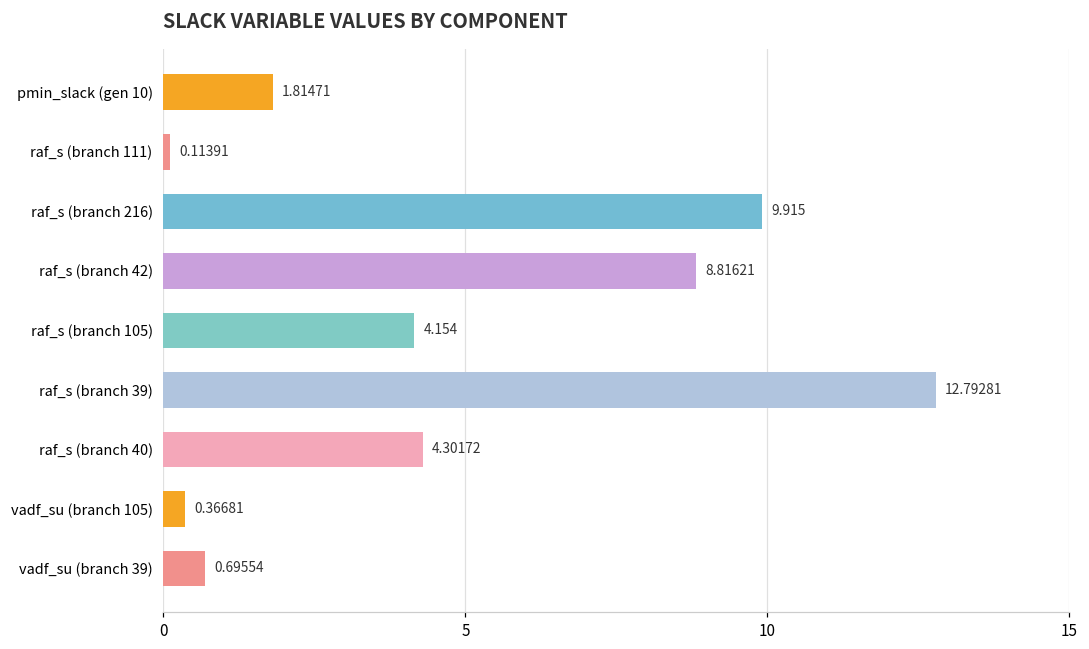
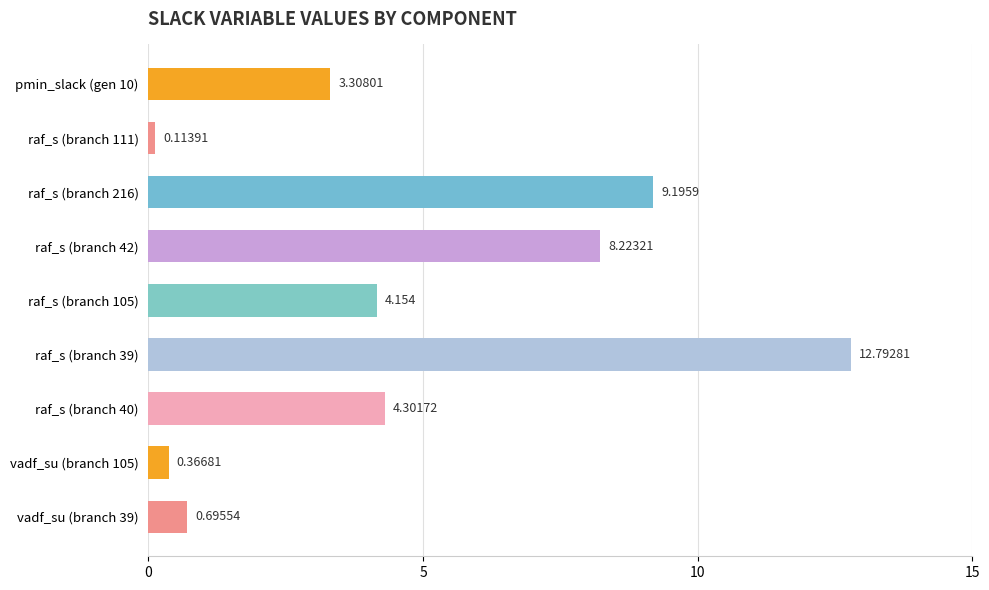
pmin_slack (gen 10): 1.81471 -> 3.30801
raf_s (branch 216): 9.915 -> 9.1959
raf_s (branch 42): 8.81621 -> 8.22321
